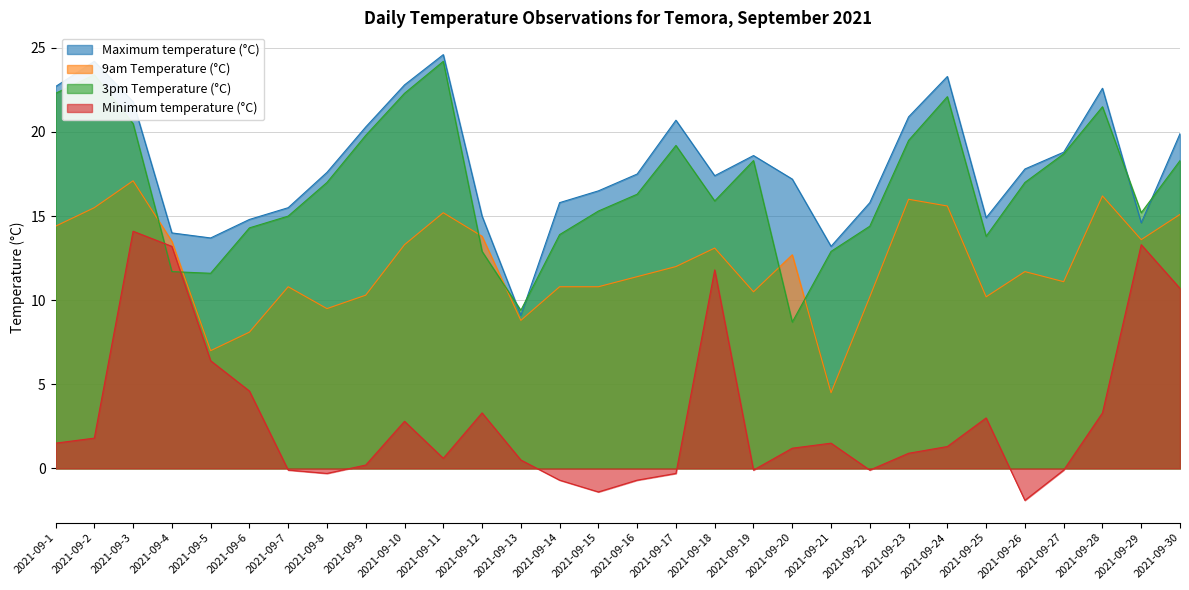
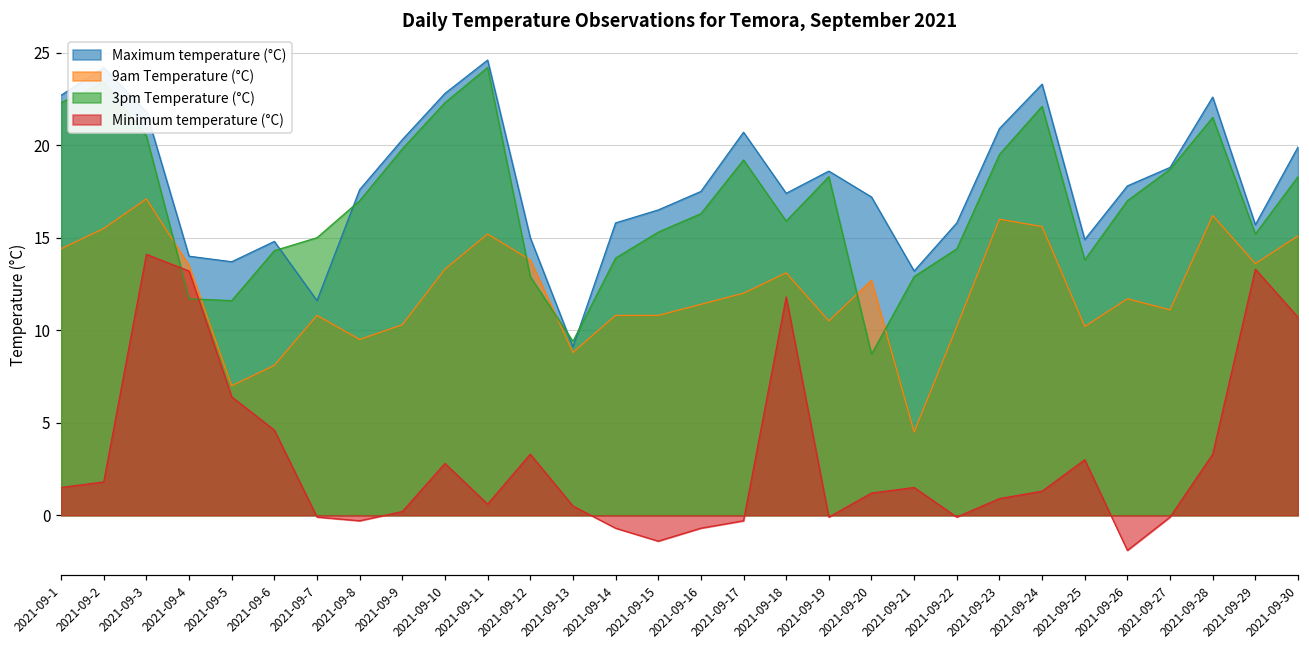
Maximum temperature (°C), 2021-09-7: 15.5 -> 11.6
Maximum temperature (°C), 2021-09-29: 14.6 -> 15.7
